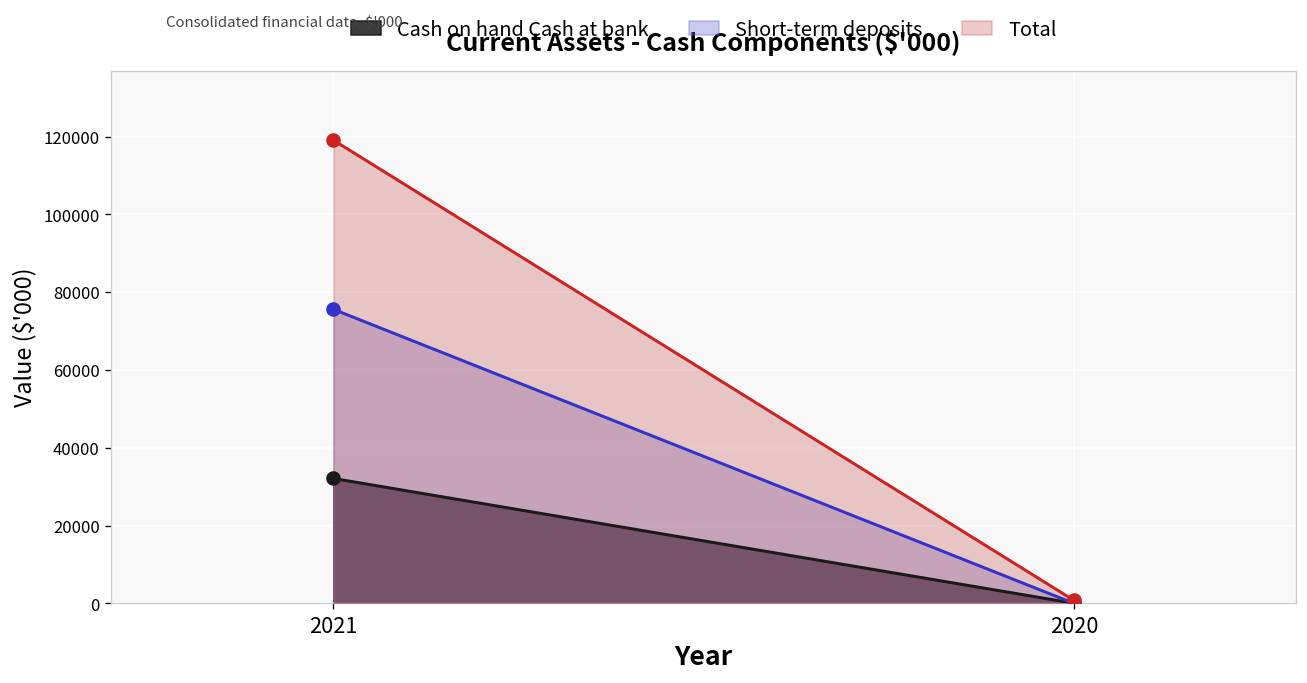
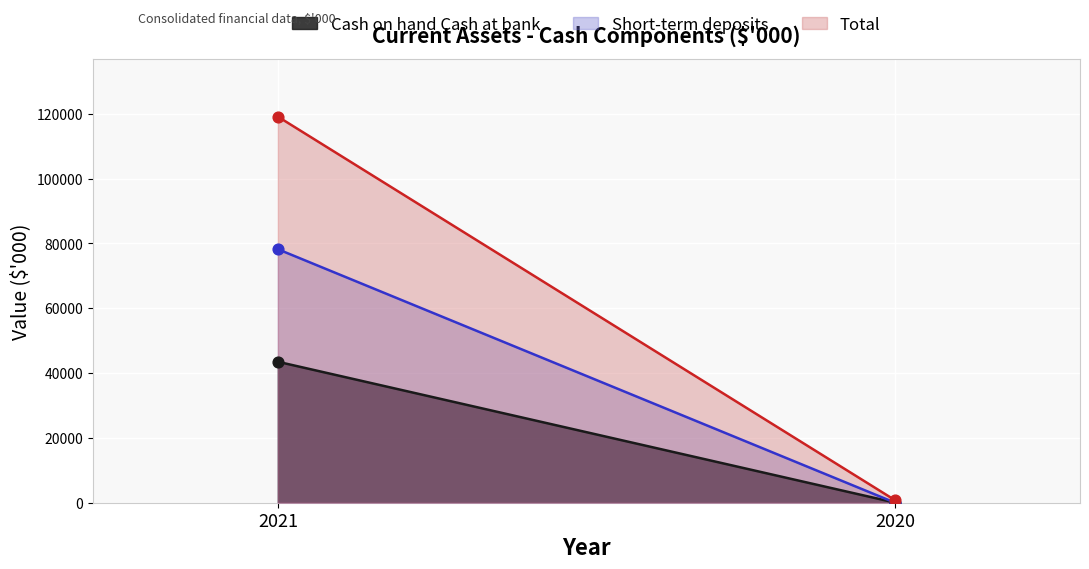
Cash on hand Cash at bank, 2021: 32000 -> 43000
Short-term deposits, 2021: 76000 -> 78000
